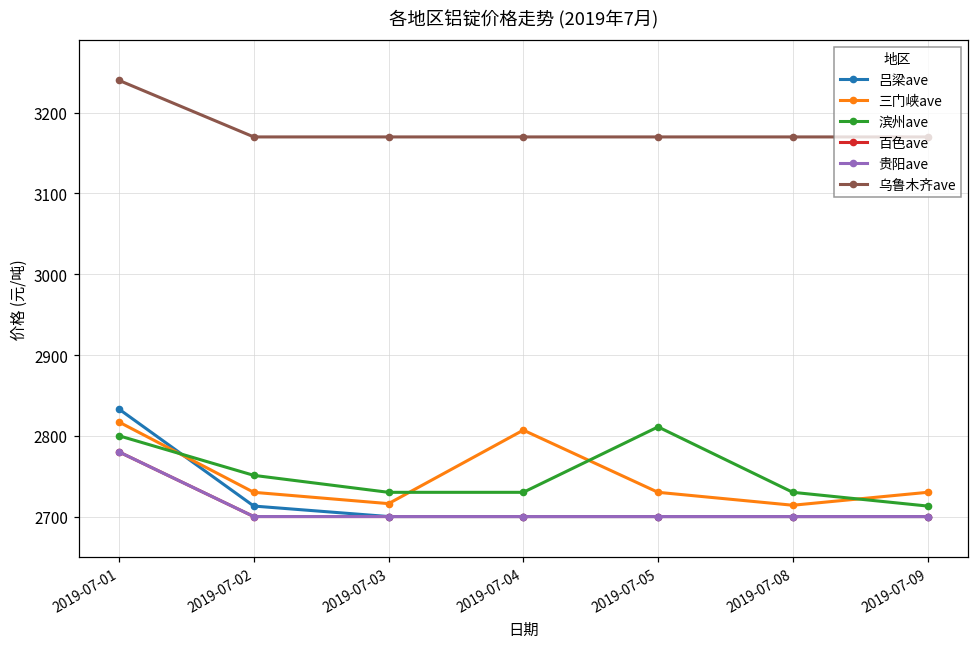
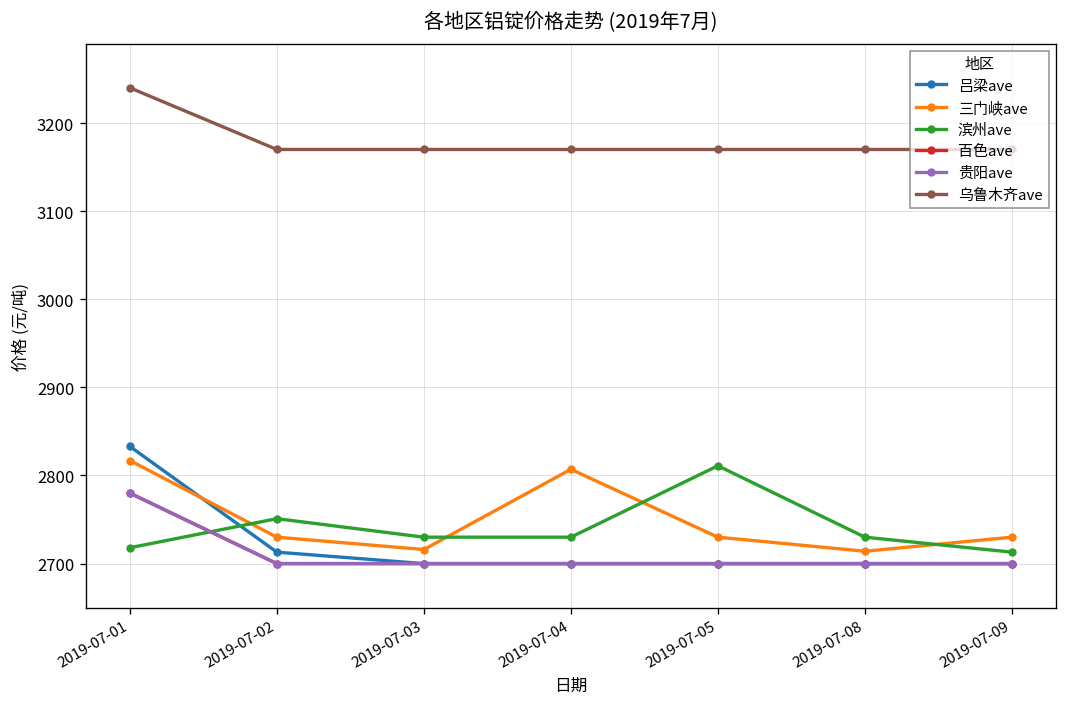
滨州ave, 2019-07-01: 2800 -> 2720
